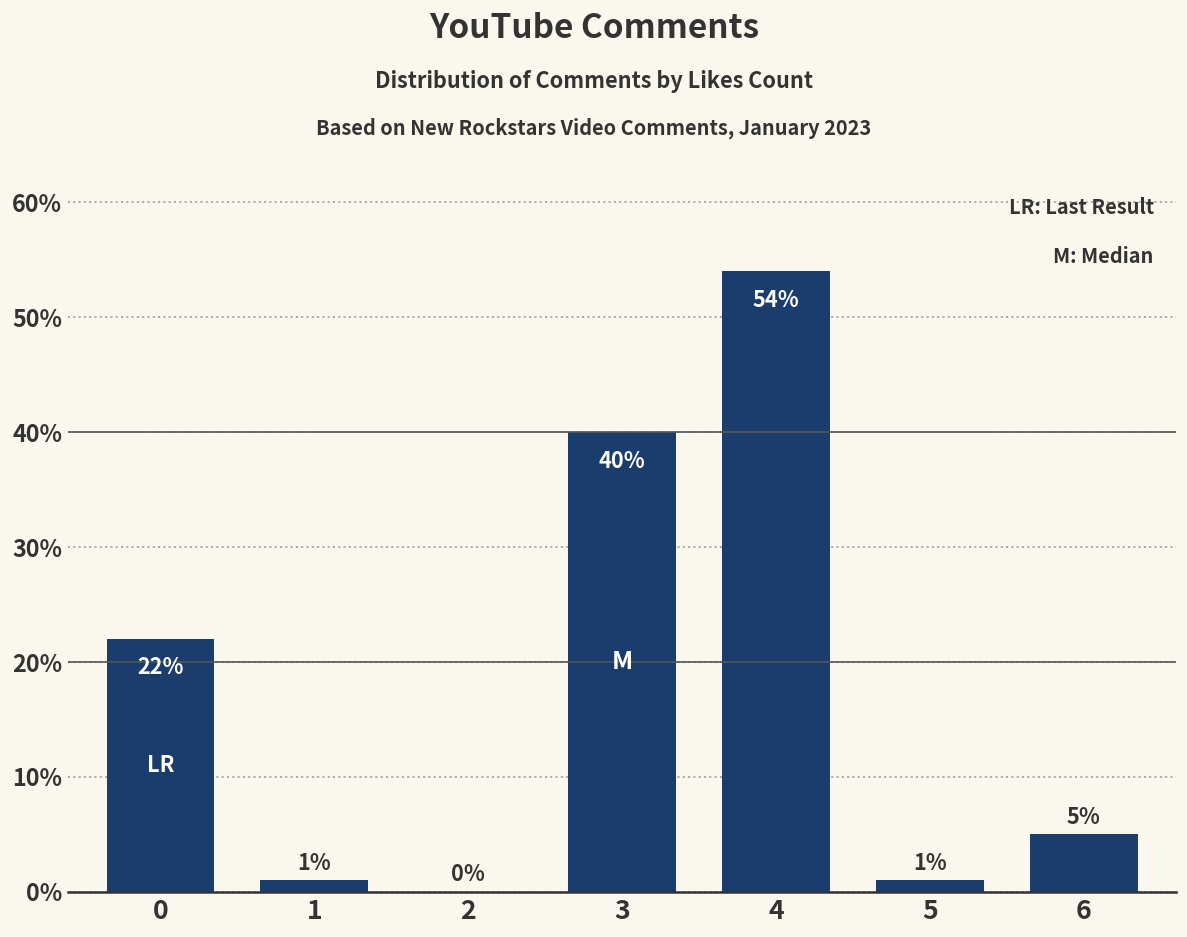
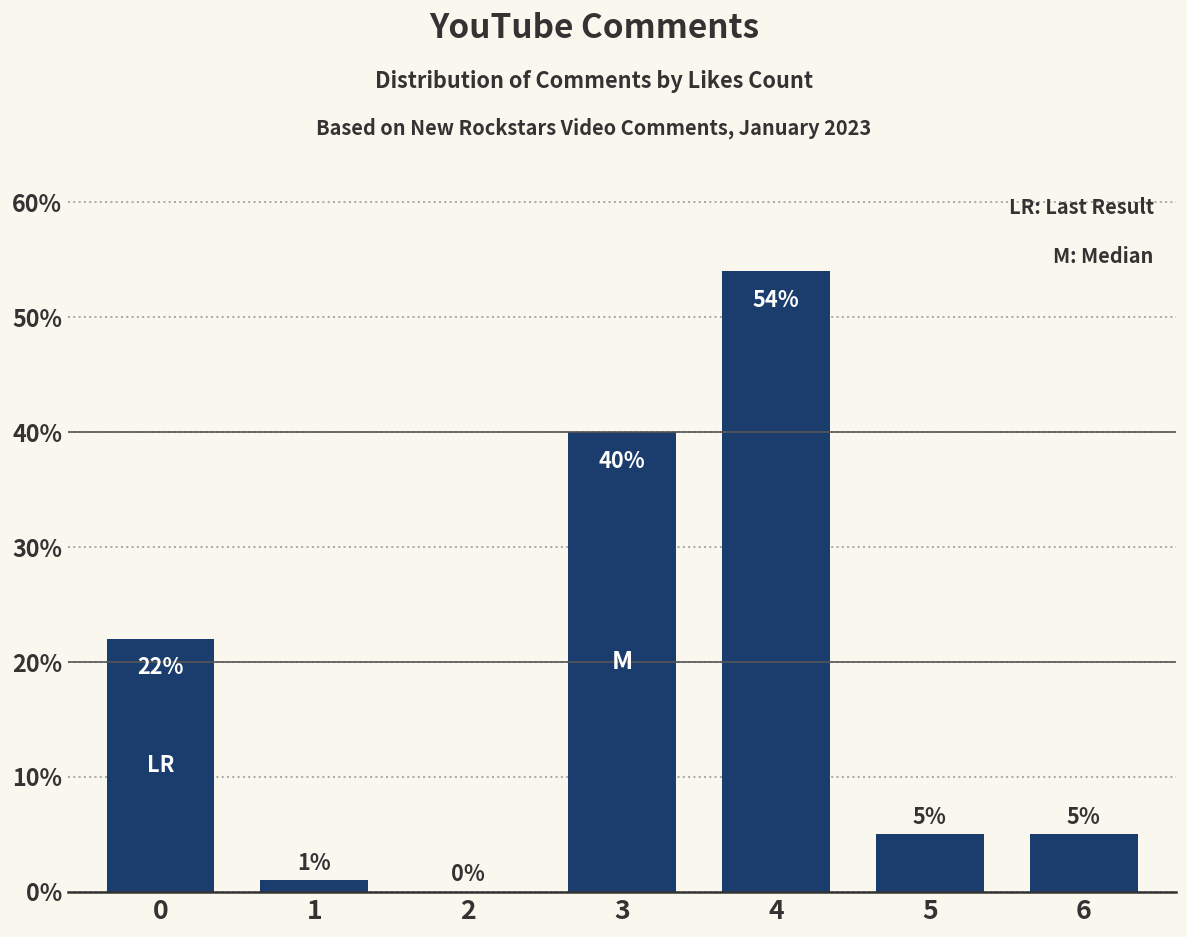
5: 1% -> 5%
